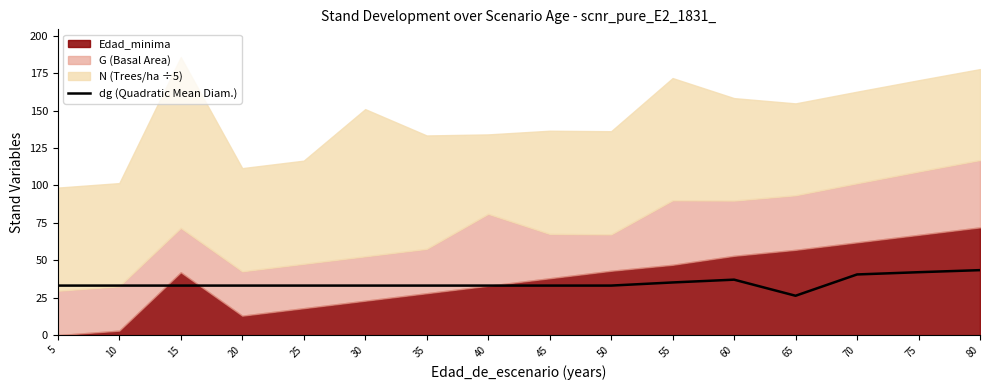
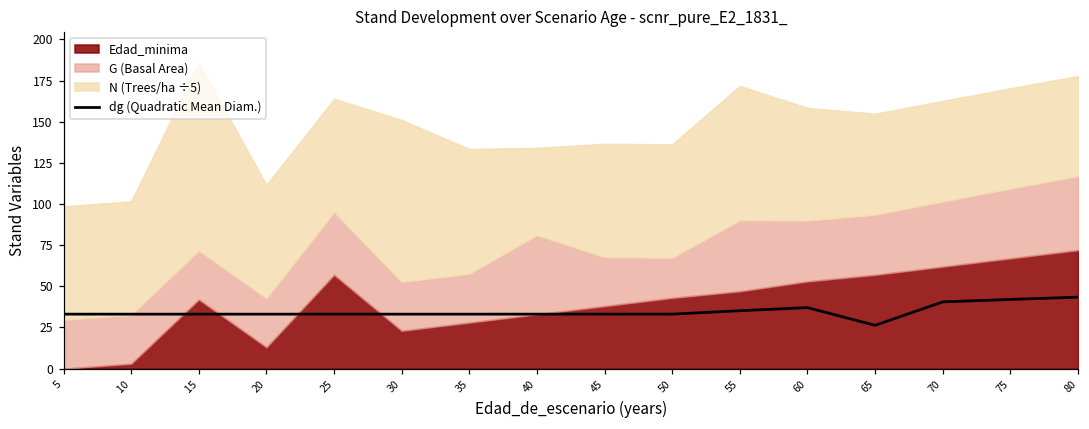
Edad_minima, 25: 18 -> 57
G (Basal Area), 25: 30 -> 38
